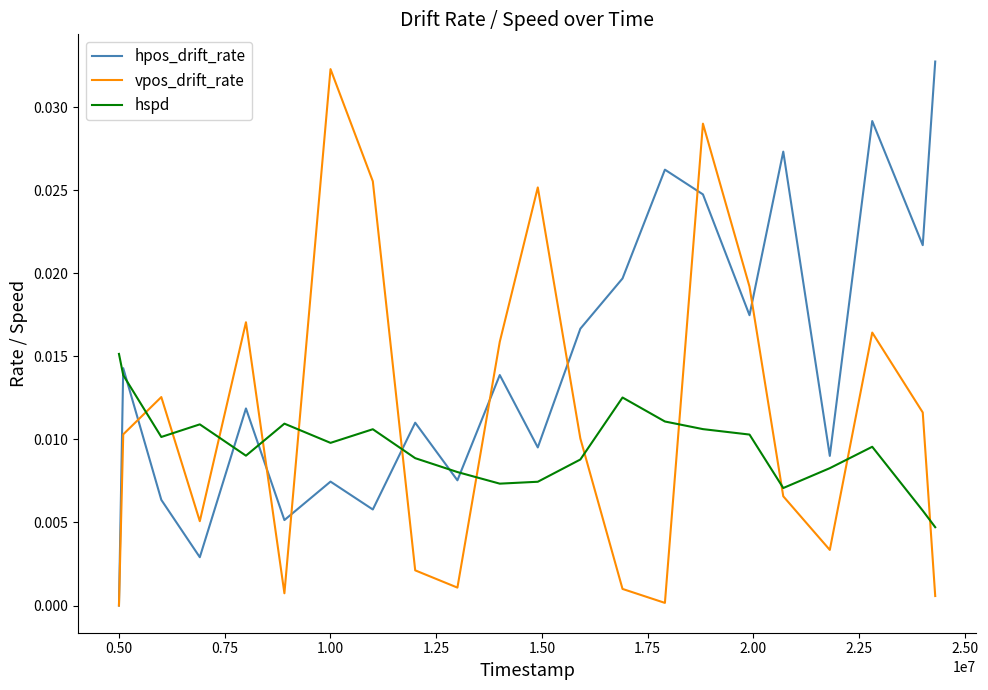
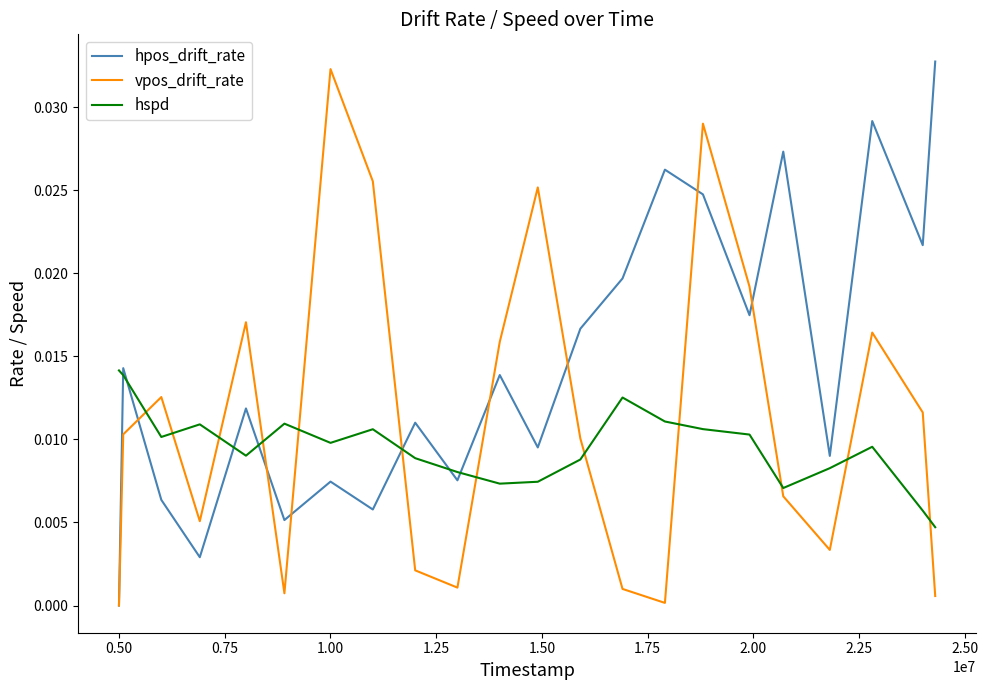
hspd, 0.50: 0.0151 -> 0.0141
